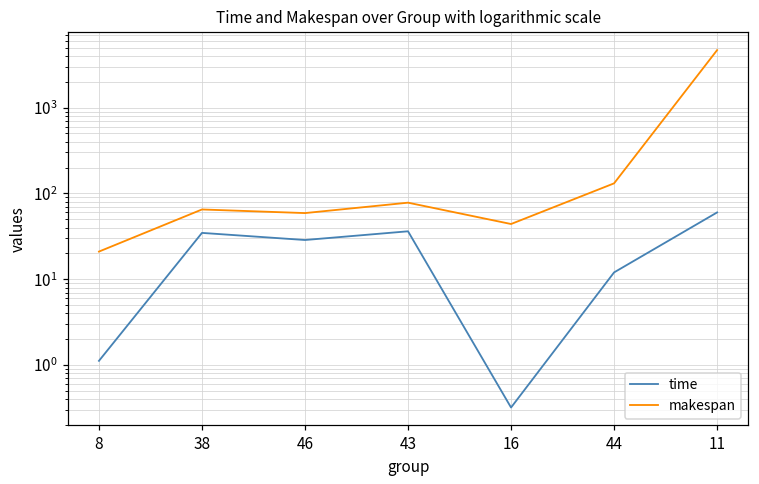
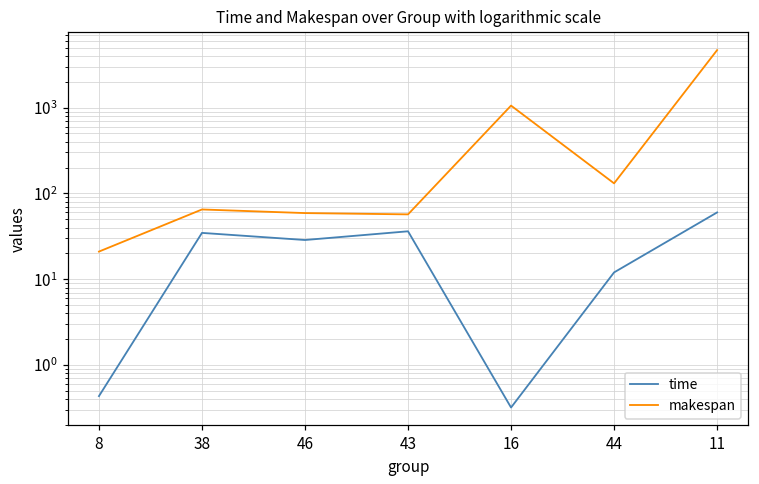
time, 8: 1.1 -> 0.4
makespan, 43: 80 -> 60
makespan, 16: 40 -> 1100
